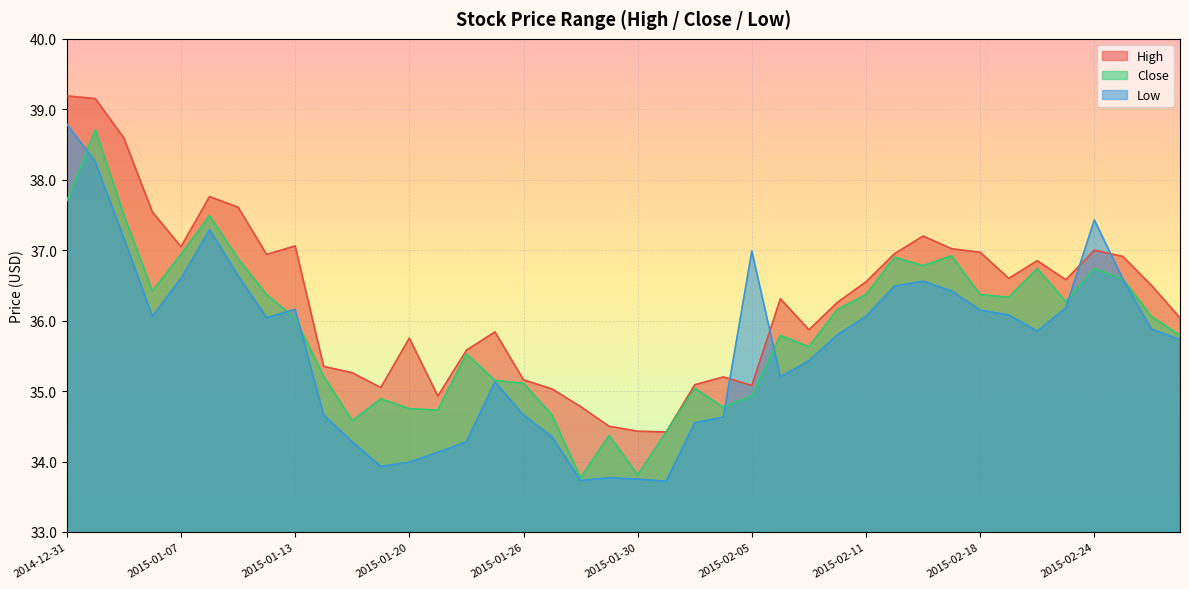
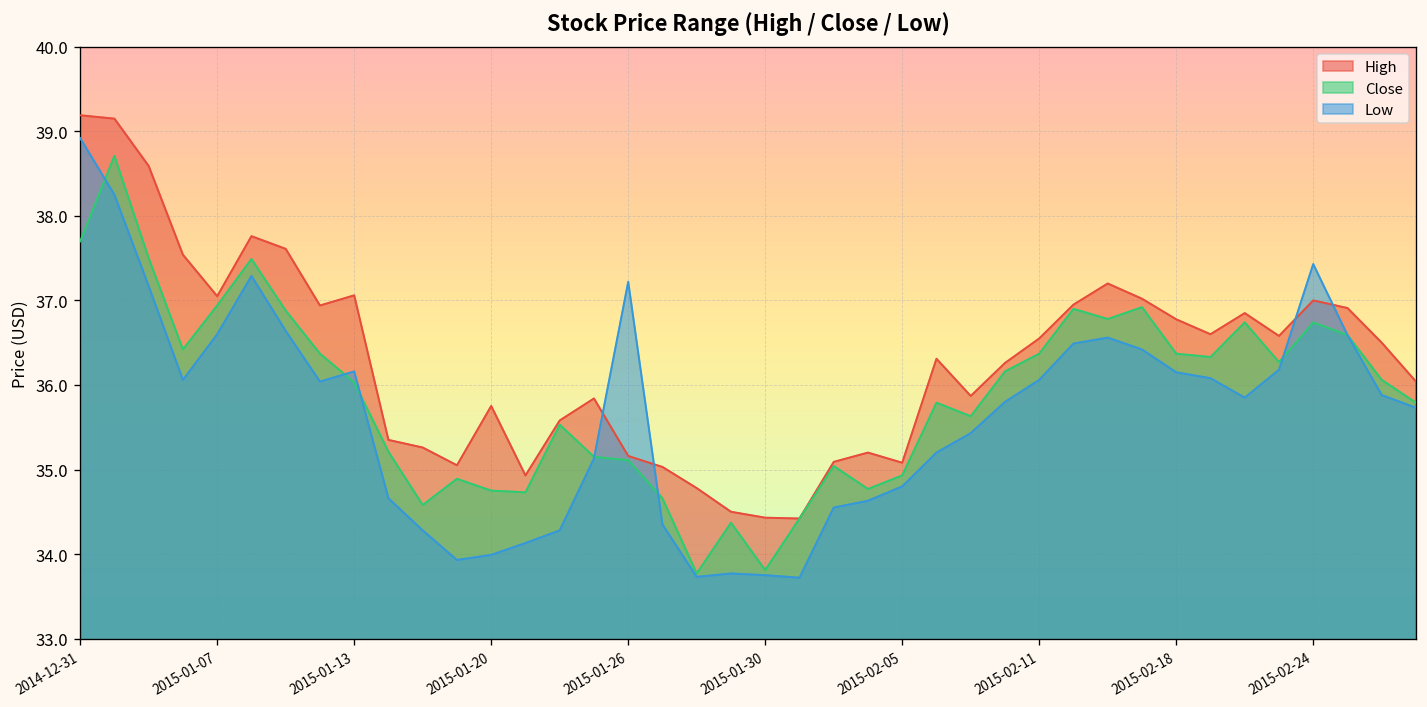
Low, 2014-12-31: 38.8 -> 38.9
Low, 2015-01-26: 34.7 -> 37.2
Low, 2015-02-05: 37.0 -> 34.8
High, 2015-02-18: 37.0 -> 36.8
